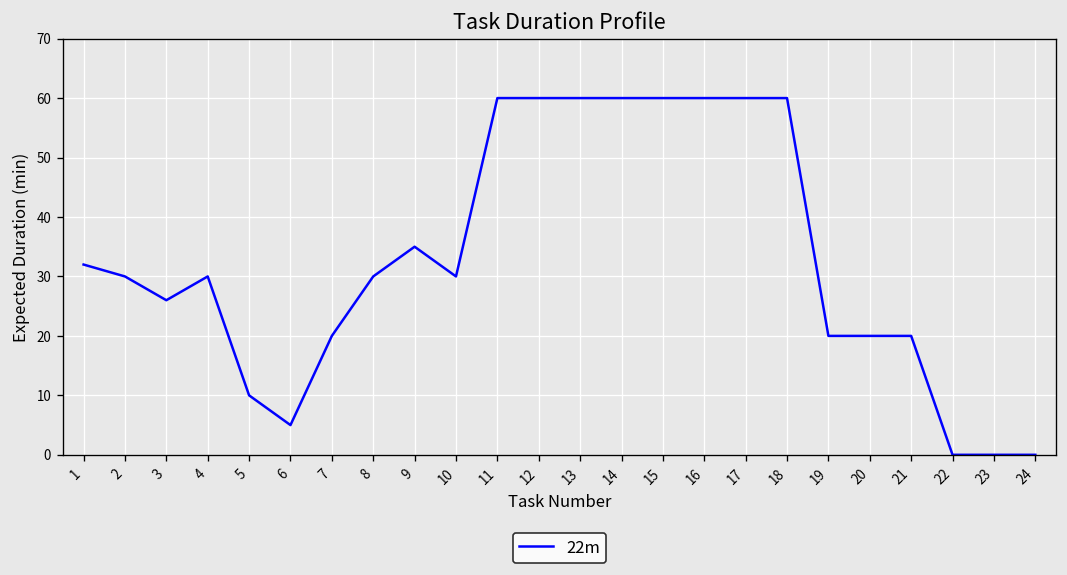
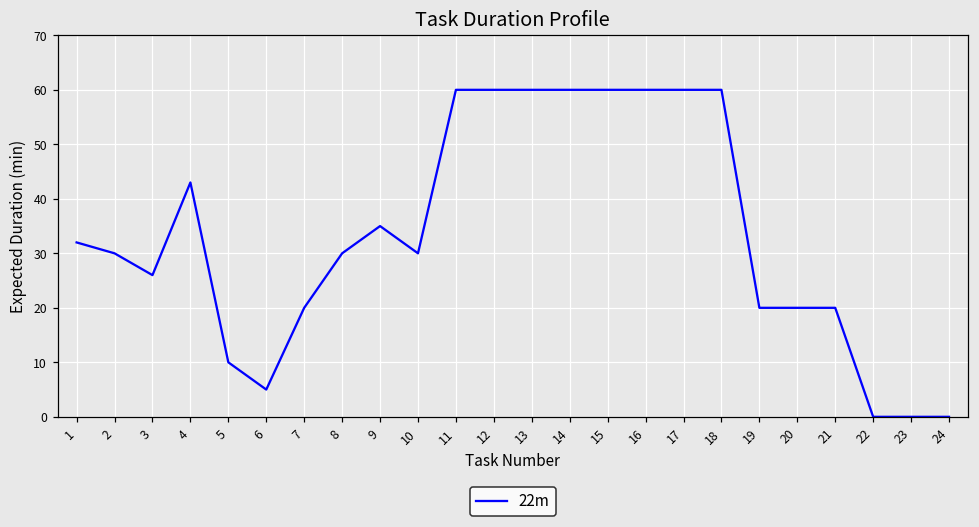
4: 30 -> 43
